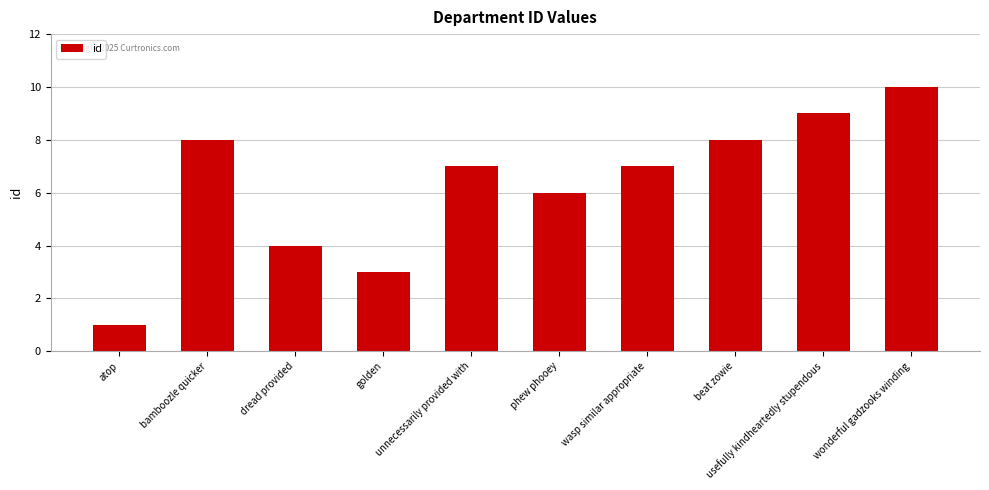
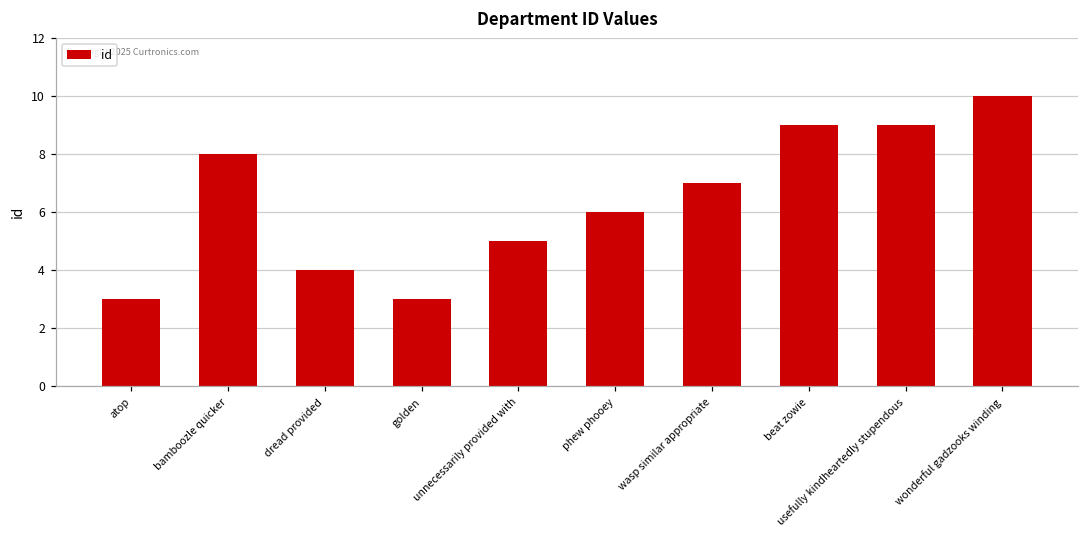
atop: 1 -> 3
unnecessarily provided with: 7 -> 5
beat zowie: 8 -> 9
